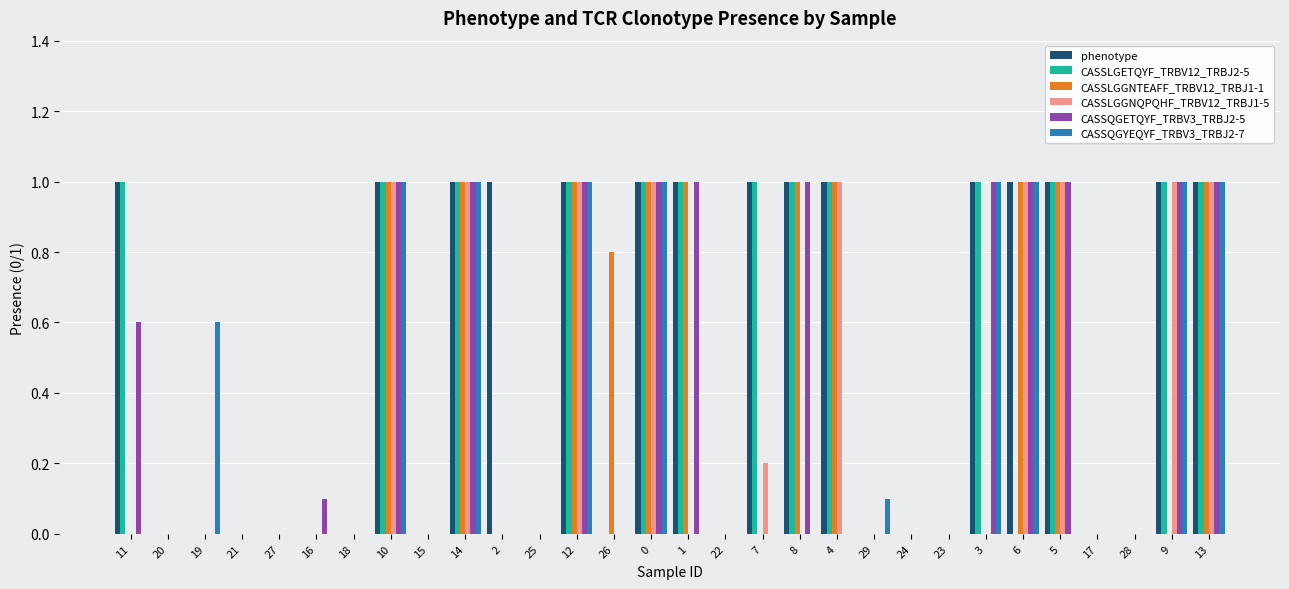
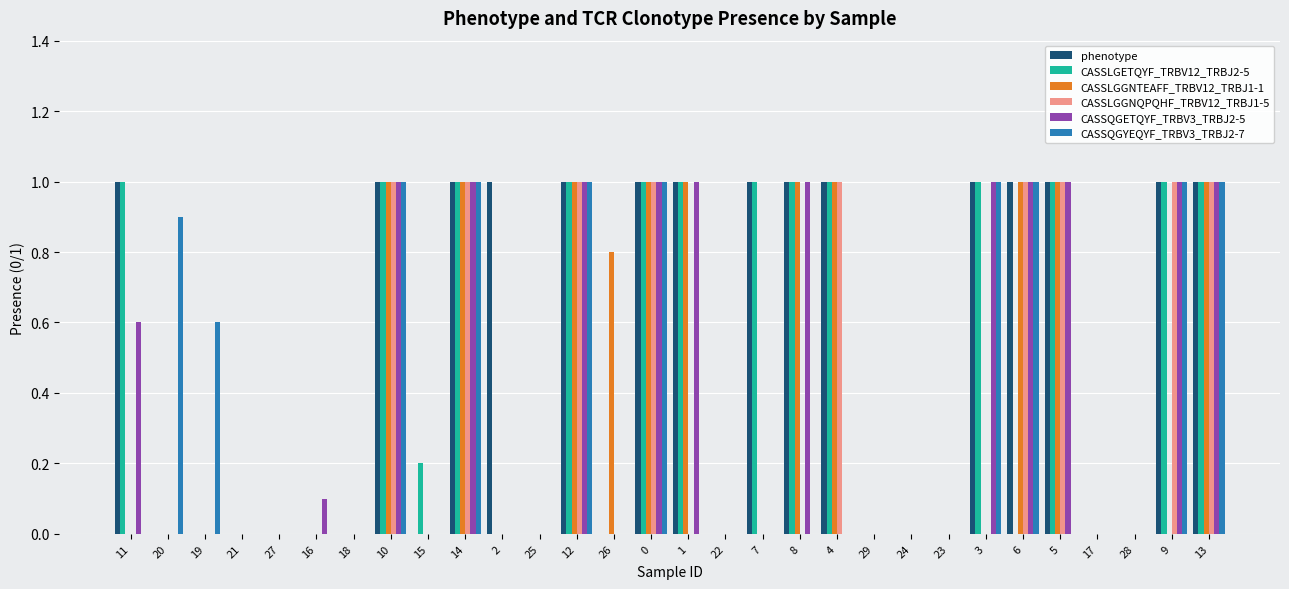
CASSQGYEQYF_TRBV3_TRBJ2-7, 20: 0.0 -> 0.9
CASSLGETQYF_TRBV12_TRBJ2-5, 15: 0.0 -> 0.2
CASSLGGNQPQHF_TRBV12_TRBJ1-5, 7: 0.2 -> 0.0
CASSQGYEQYF_TRBV3_TRBJ2-7, 29: 0.1 -> 0.0
